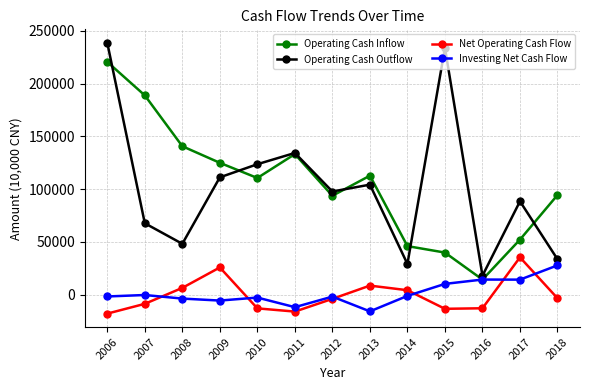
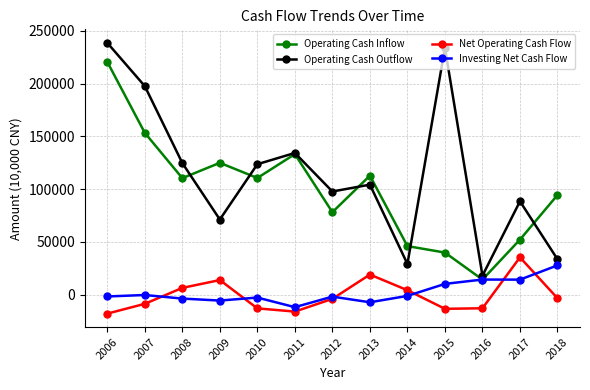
Operating Cash Inflow, 2007: 189000 -> 153000
Operating Cash Outflow, 2007: 68000 -> 198000
Operating Cash Inflow, 2008: 141000 -> 110000
Operating Cash Outflow, 2008: 48000 -> 125000
Operating Cash Outflow, 2009: 111000 -> 71000
Net Operating Cash Flow, 2009: 26000 -> 14000
Operating Cash Inflow, 2012: 94000 -> 78000
Net Operating Cash Flow, 2013: 9000 -> 19000
Investing Net Cash Flow, 2013: -16000 -> -7000
